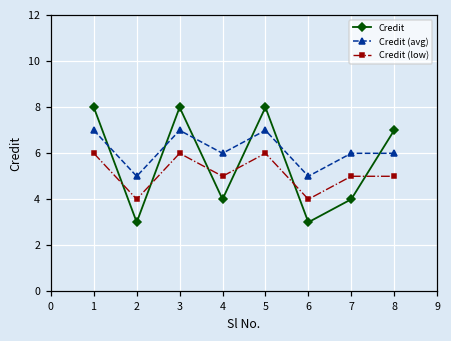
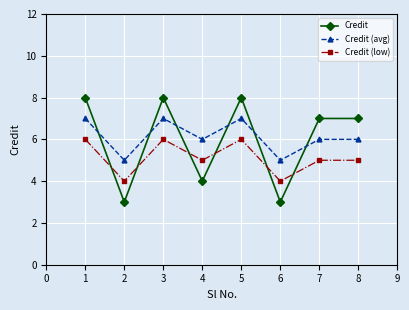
Credit, 7: 4 -> 7
